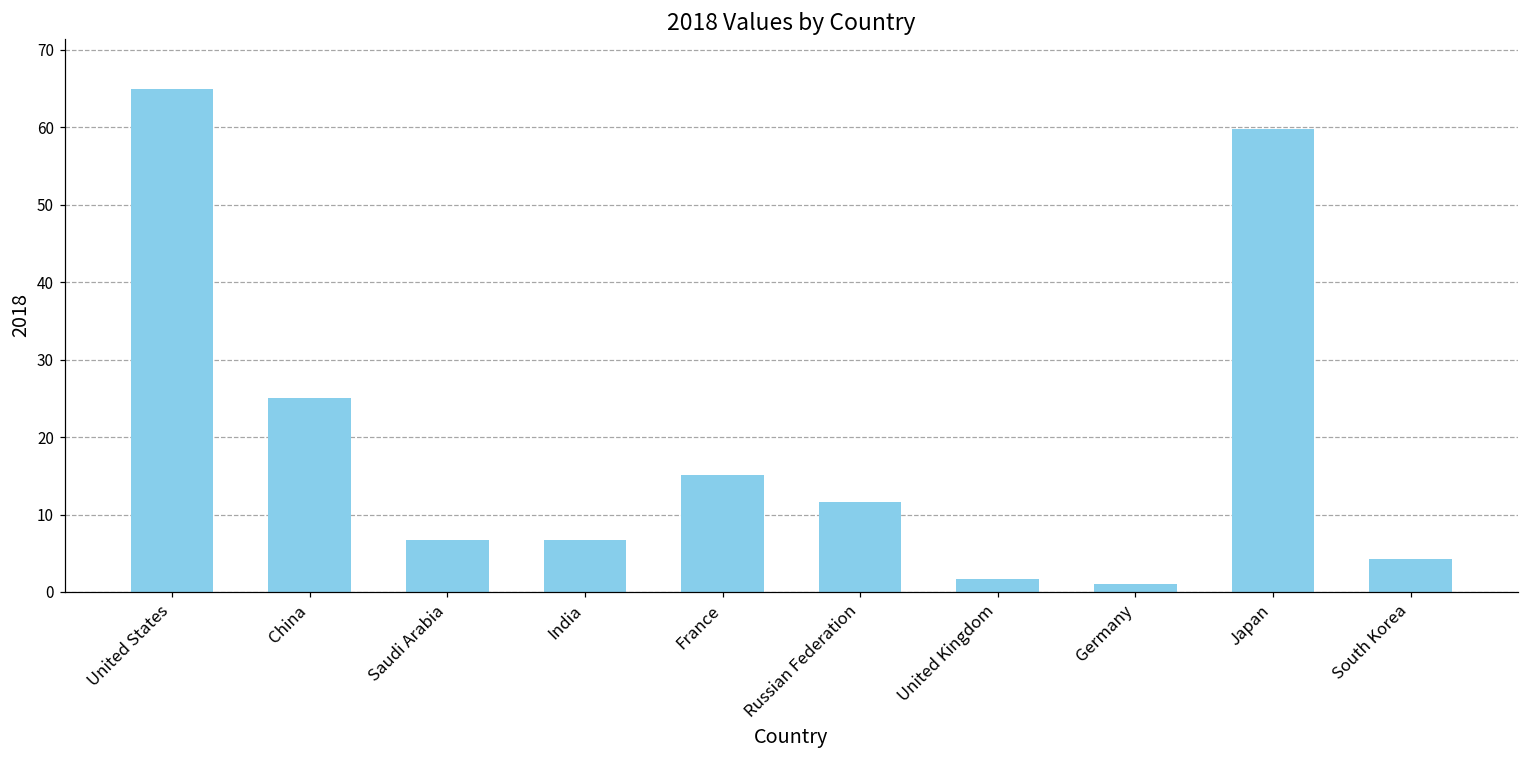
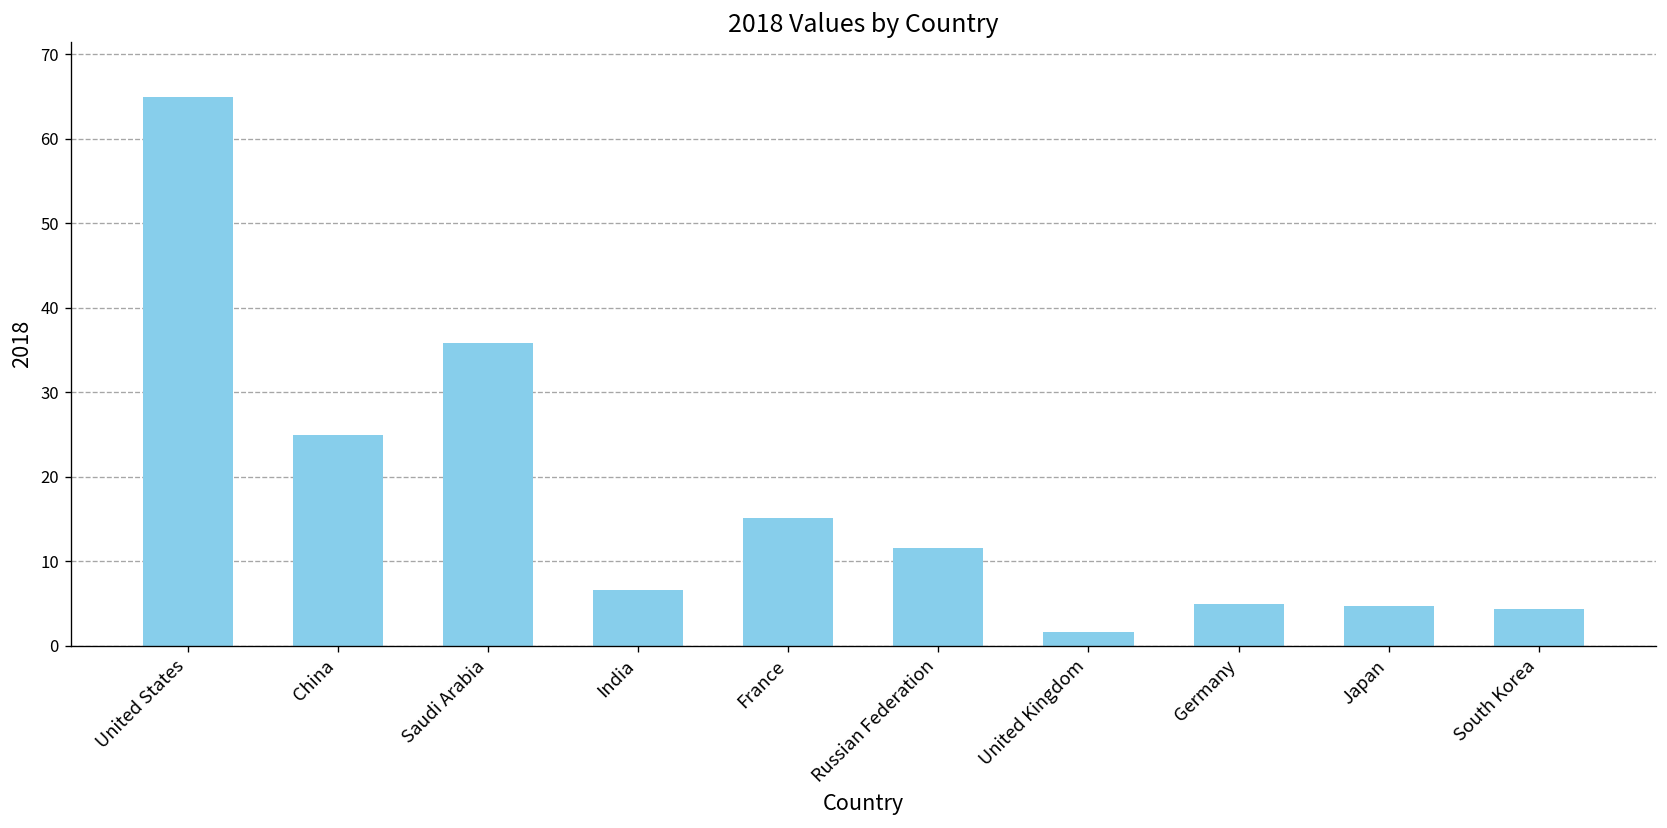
Saudi Arabia: 7 -> 36
Germany: 1 -> 5
Japan: 60 -> 5
